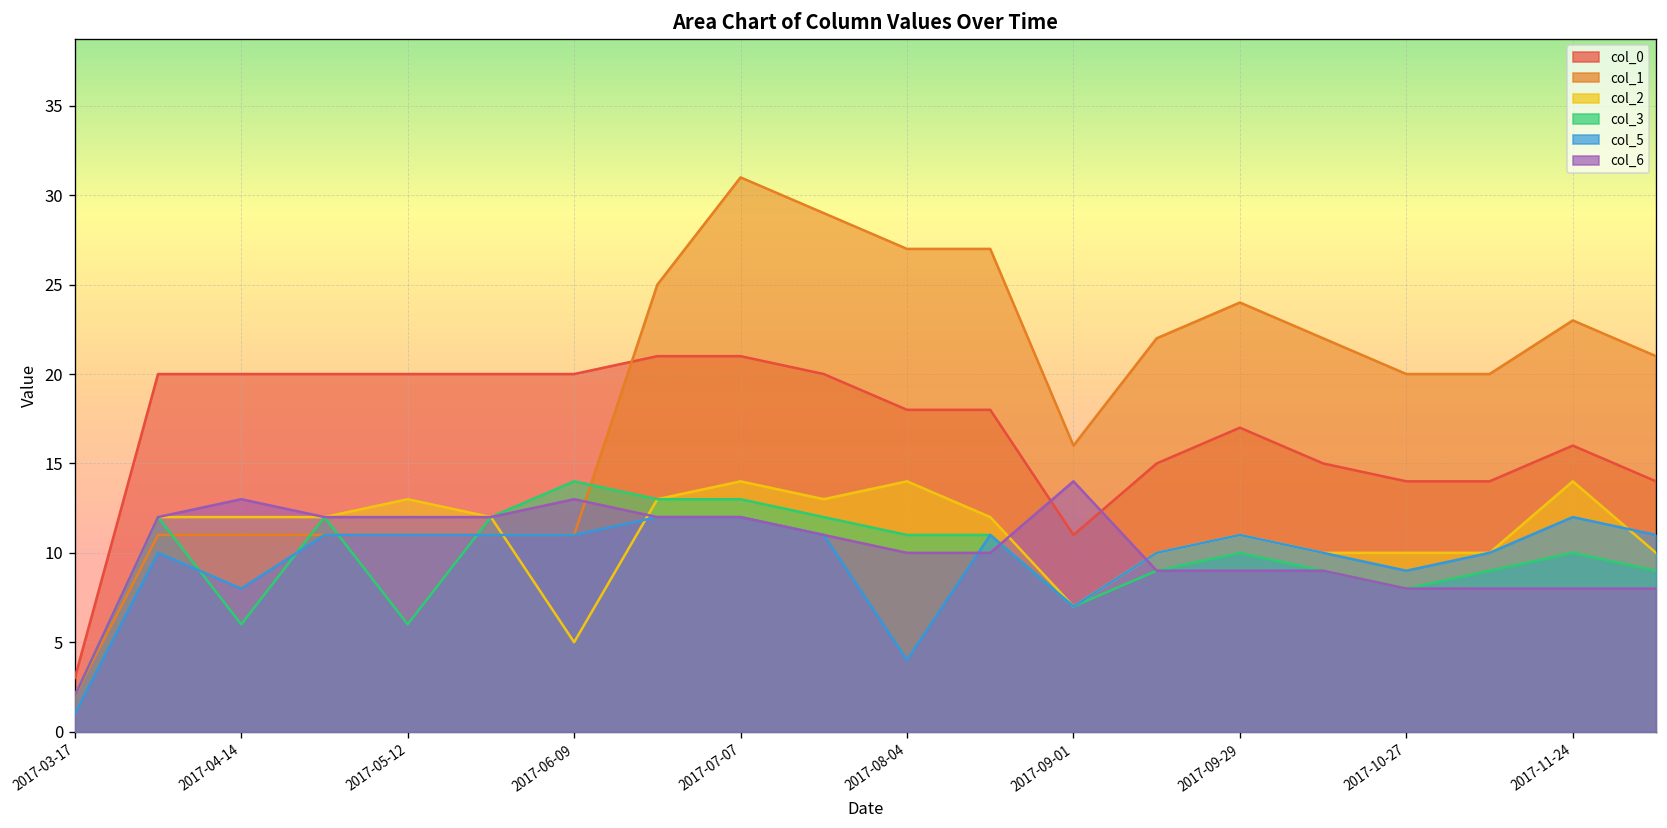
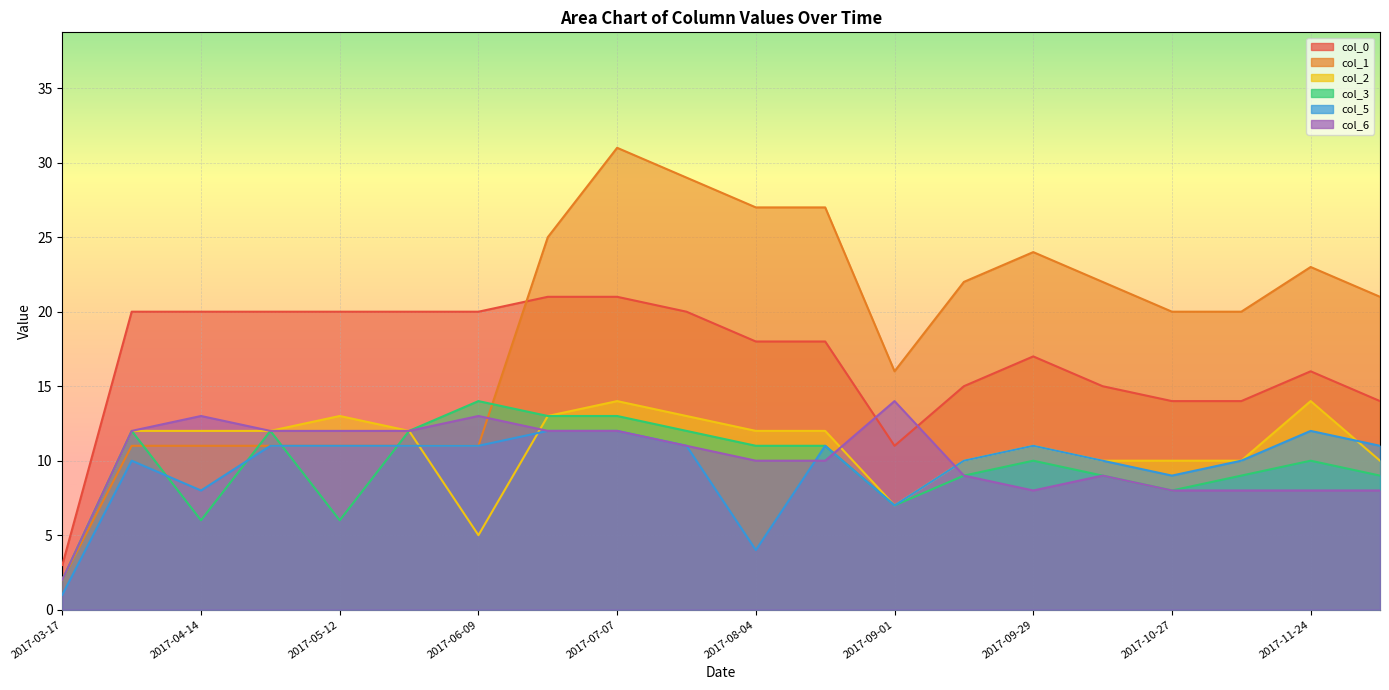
col_2, 2017-08-04: 14 -> 12
col_6, 2017-09-29: 9 -> 8
